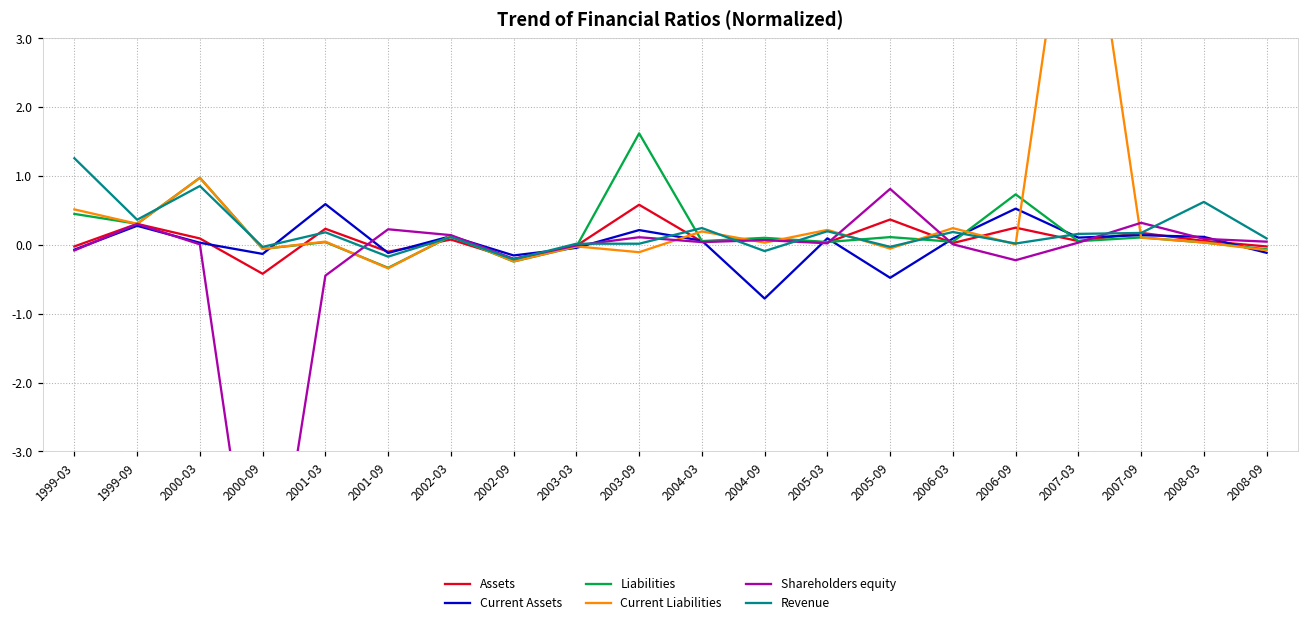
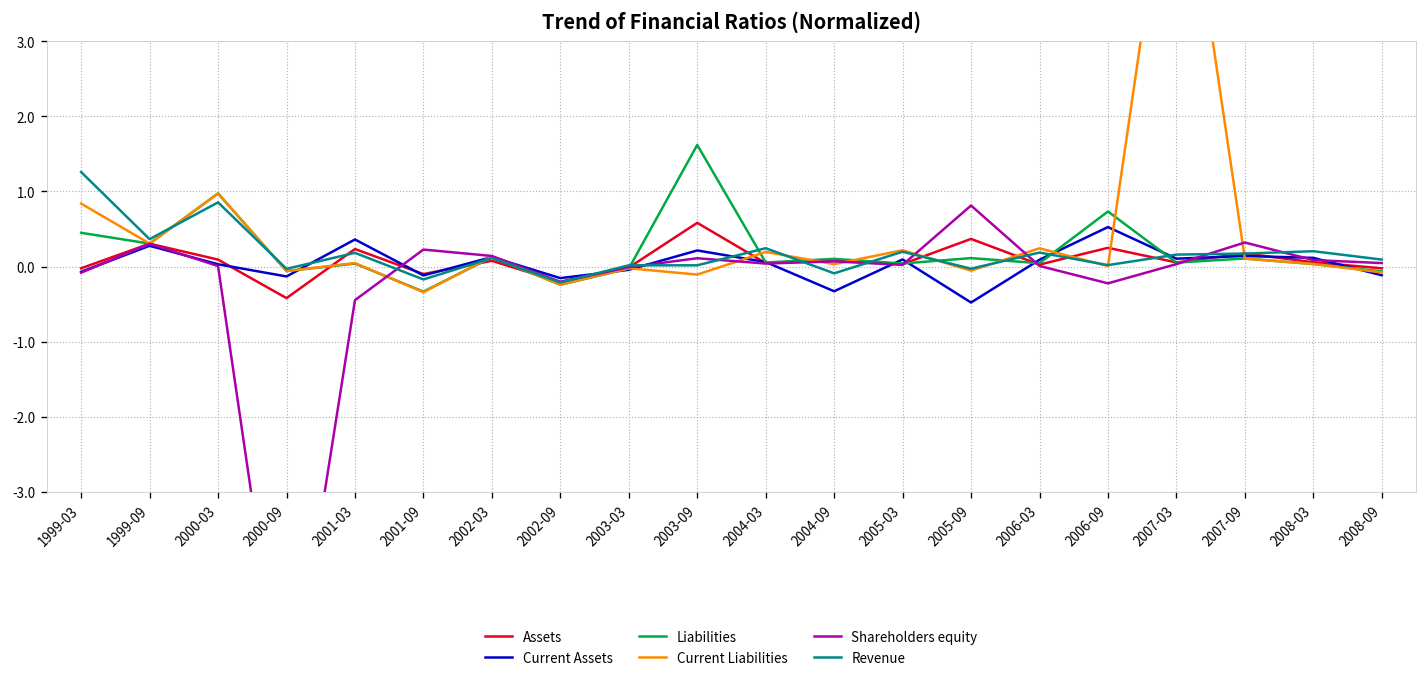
Current Liabilities, 1999-03: 0.5 -> 0.8
Current Assets, 2001-03: 0.6 -> 0.4
Current Assets, 2004-09: -0.8 -> -0.3
Revenue, 2008-03: 0.6 -> 0.2
